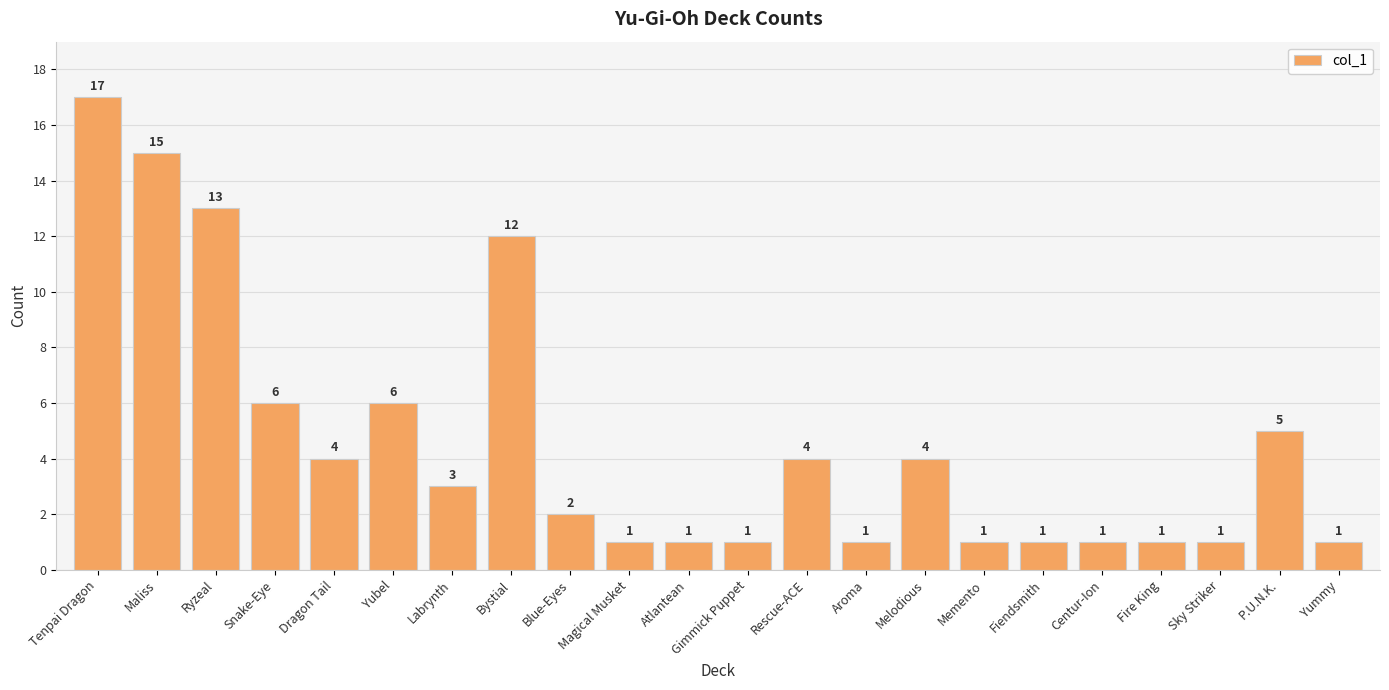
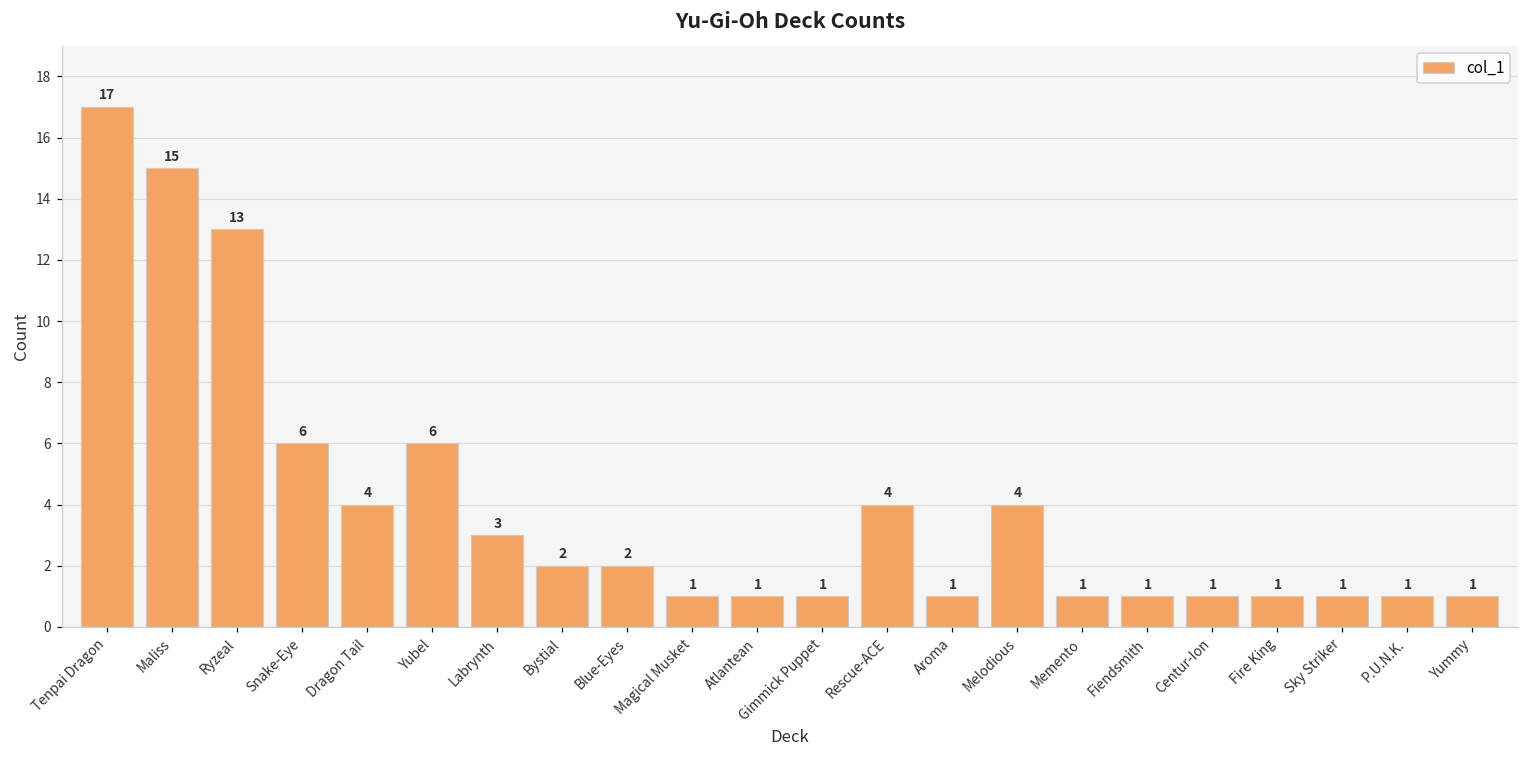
Bystial: 12 -> 2
P.U.N.K.: 5 -> 1
